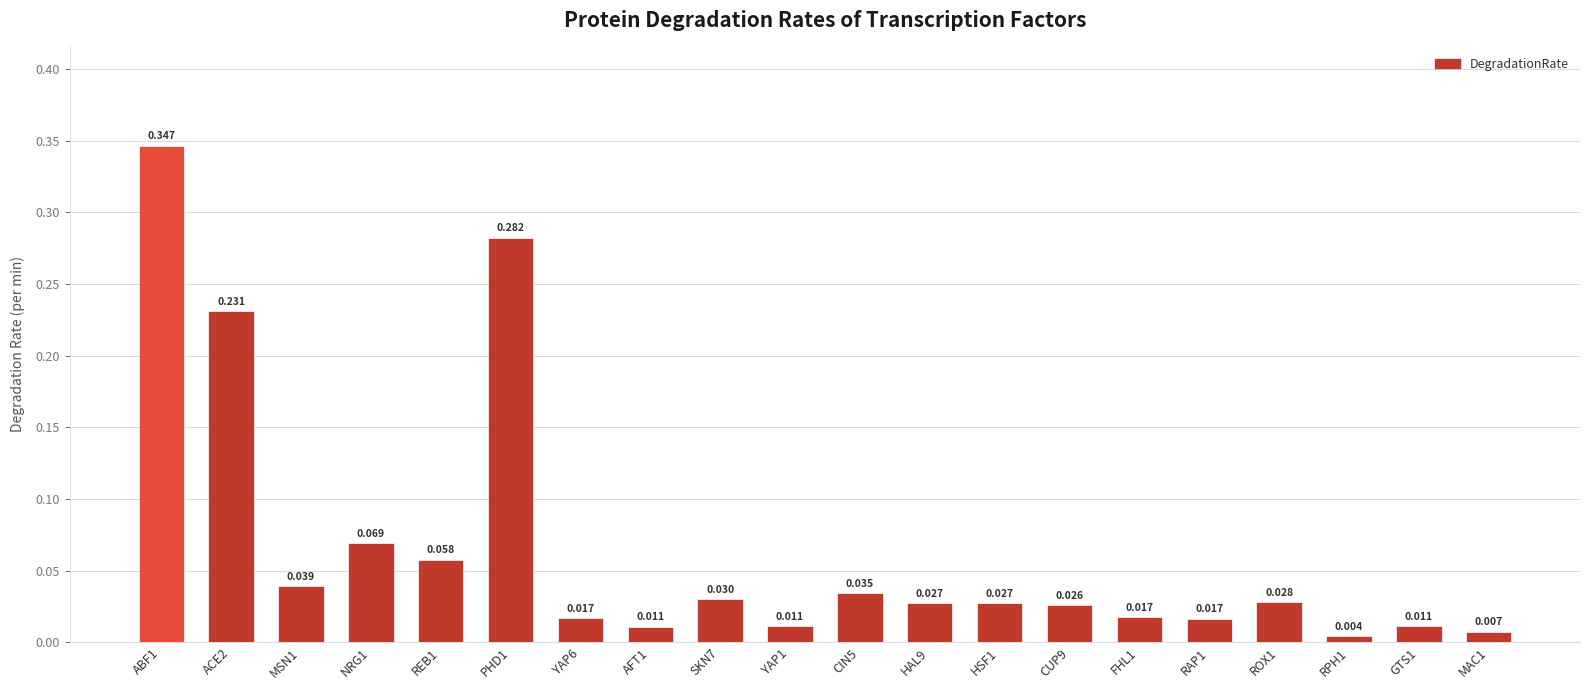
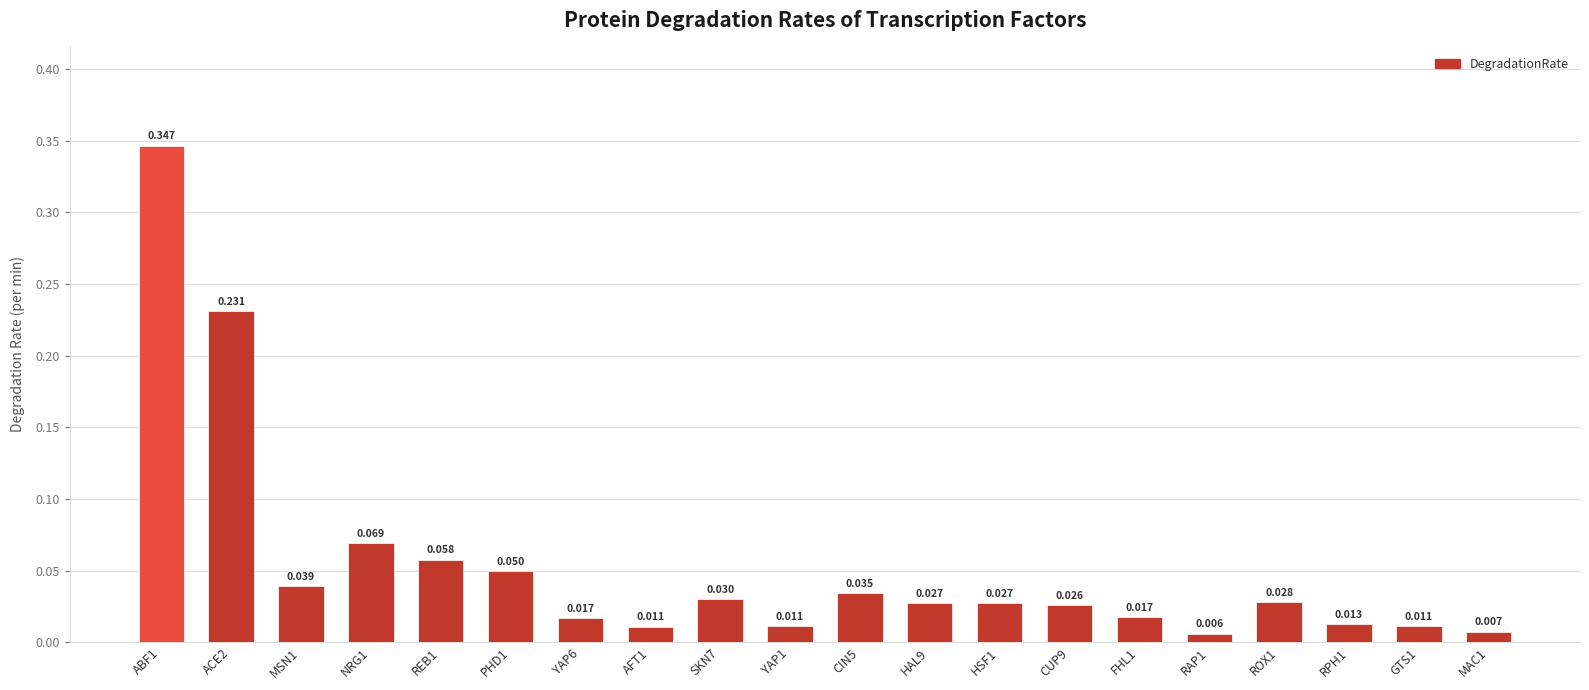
PHD1: 0.282 -> 0.050
RAP1: 0.017 -> 0.006
RPH1: 0.004 -> 0.013
